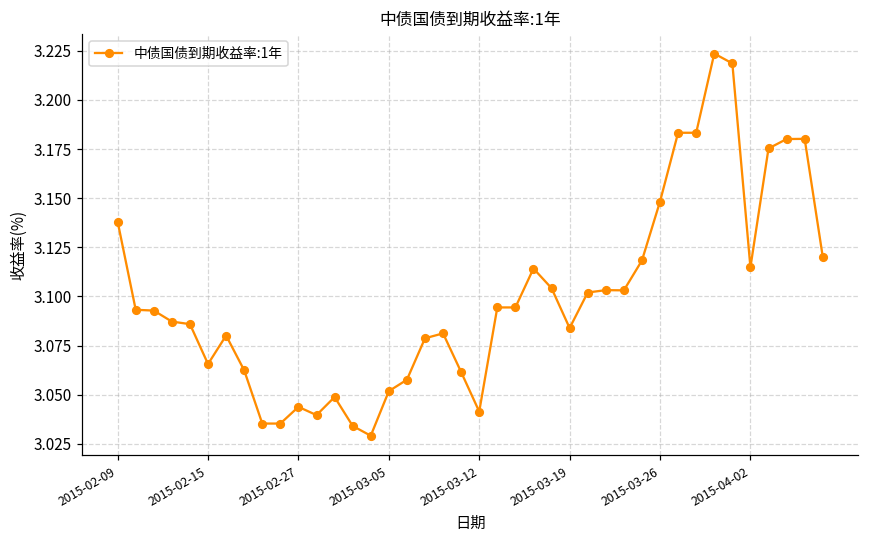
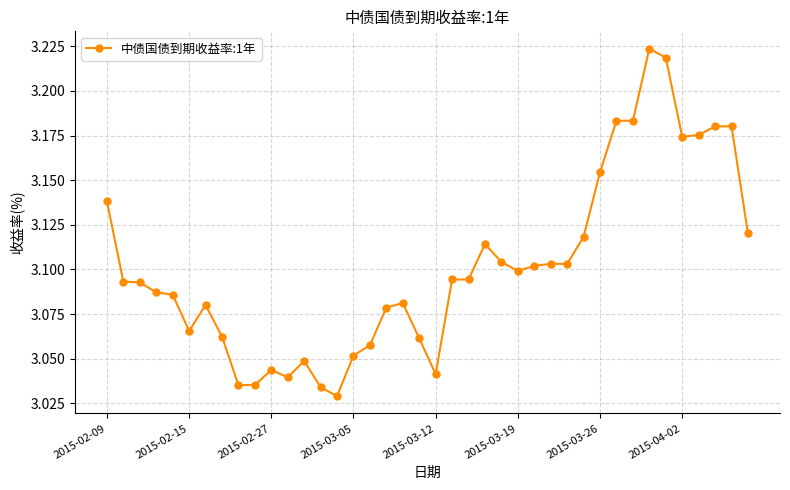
2015-03-19: 3.084 -> 3.099
2015-03-26: 3.148 -> 3.155
2015-04-02: 3.115 -> 3.174
